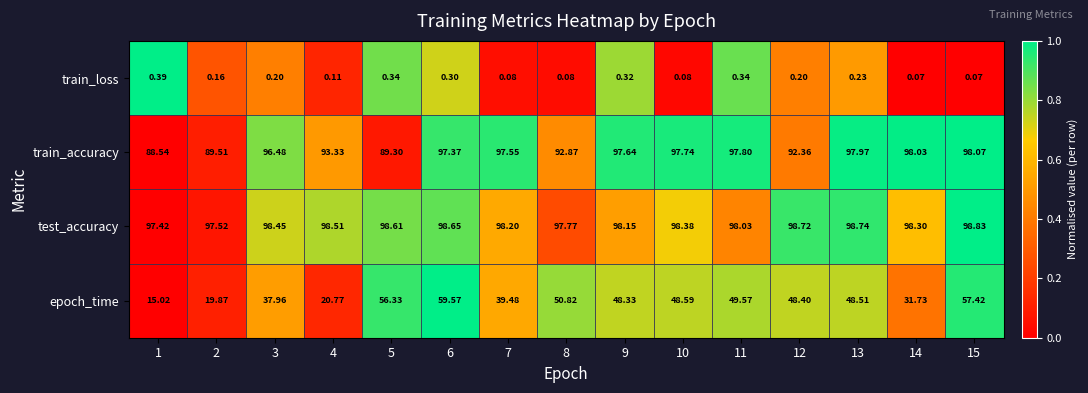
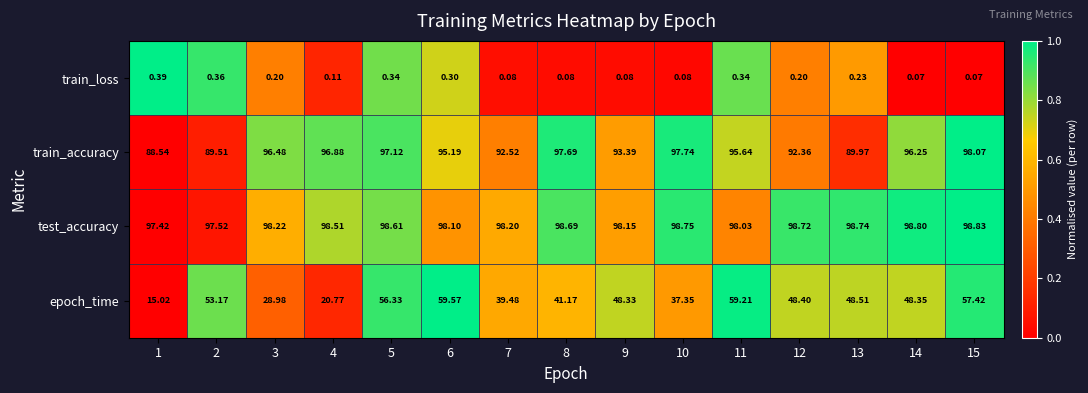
train_loss, 2: 0.16 -> 0.36
train_loss, 9: 0.32 -> 0.08
train_accuracy, 4: 93.33 -> 96.88
train_accuracy, 5: 89.30 -> 97.12
train_accuracy, 6: 97.37 -> 95.19
train_accuracy, 7: 97.55 -> 92.52
train_accuracy, 8: 92.87 -> 97.69
train_accuracy, 9: 97.64 -> 93.39
train_accuracy, 11: 97.80 -> 95.64
train_accuracy, 13: 97.97 -> 89.97
train_accuracy, 14: 98.03 -> 96.25
test_accuracy, 3: 98.45 -> 98.22
test_accuracy, 6: 98.65 -> 98.10
test_accuracy, 8: 97.77 -> 98.69
test_accuracy, 10: 98.38 -> 98.75
test_accuracy, 14: 98.30 -> 98.80
epoch_time, 2: 19.87 -> 53.17
epoch_time, 3: 37.96 -> 28.98
epoch_time, 8: 50.82 -> 41.17
epoch_time, 10: 48.59 -> 37.35
epoch_time, 11: 49.57 -> 59.21
epoch_time, 14: 31.73 -> 48.35
